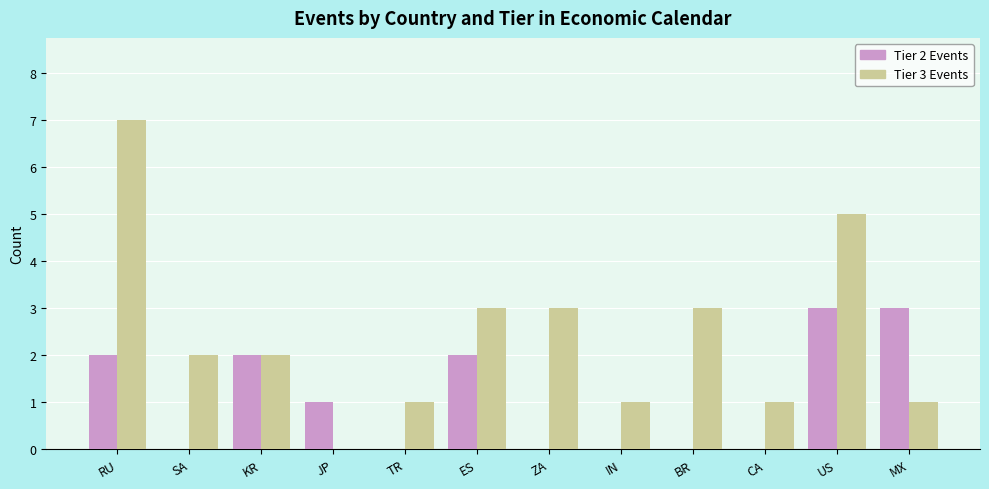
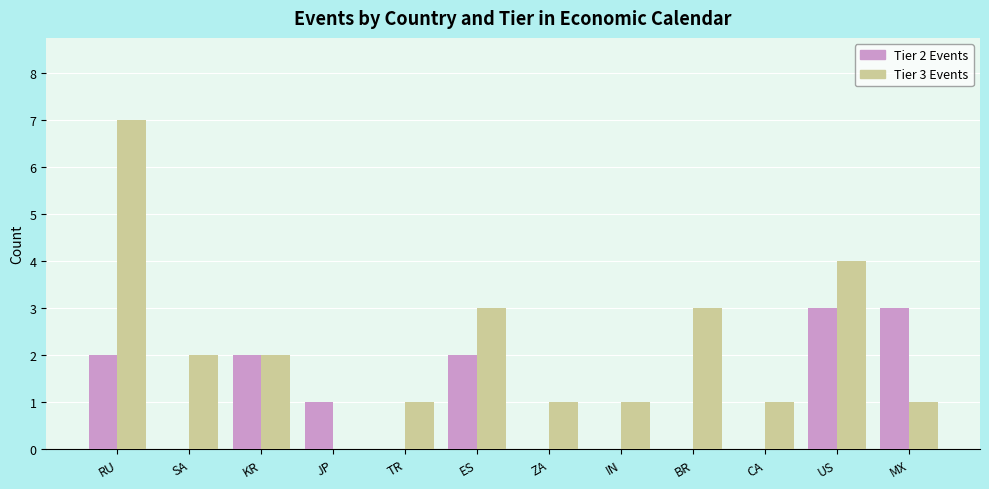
Tier 3 Events, ZA: 3 -> 1
Tier 3 Events, US: 5 -> 4
